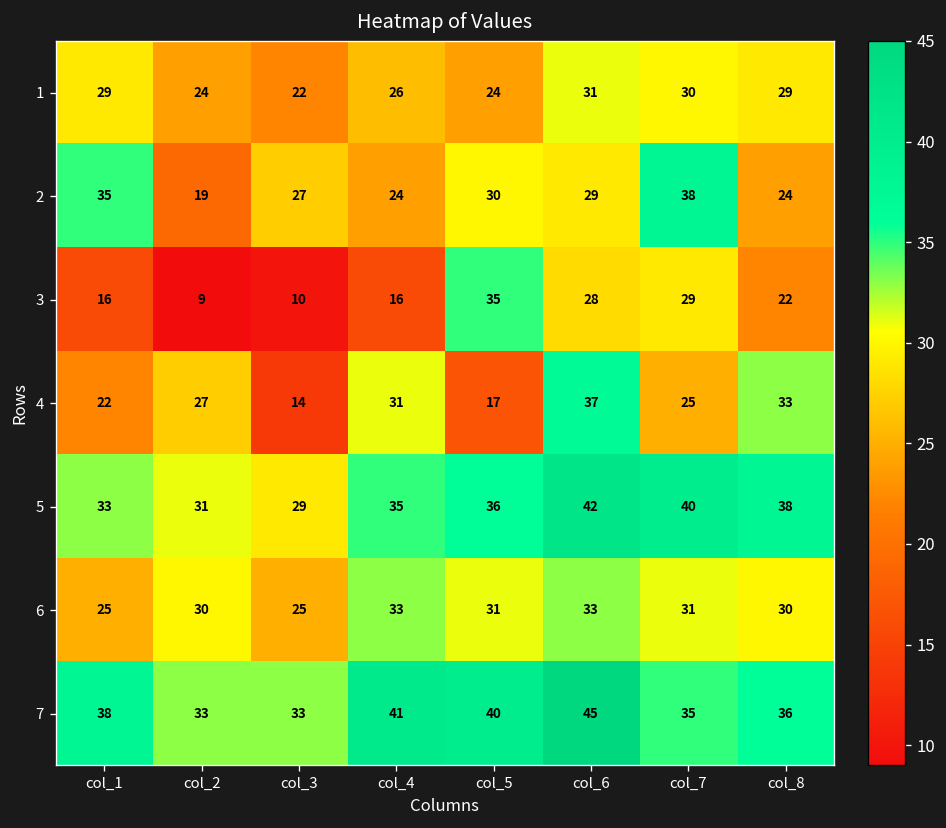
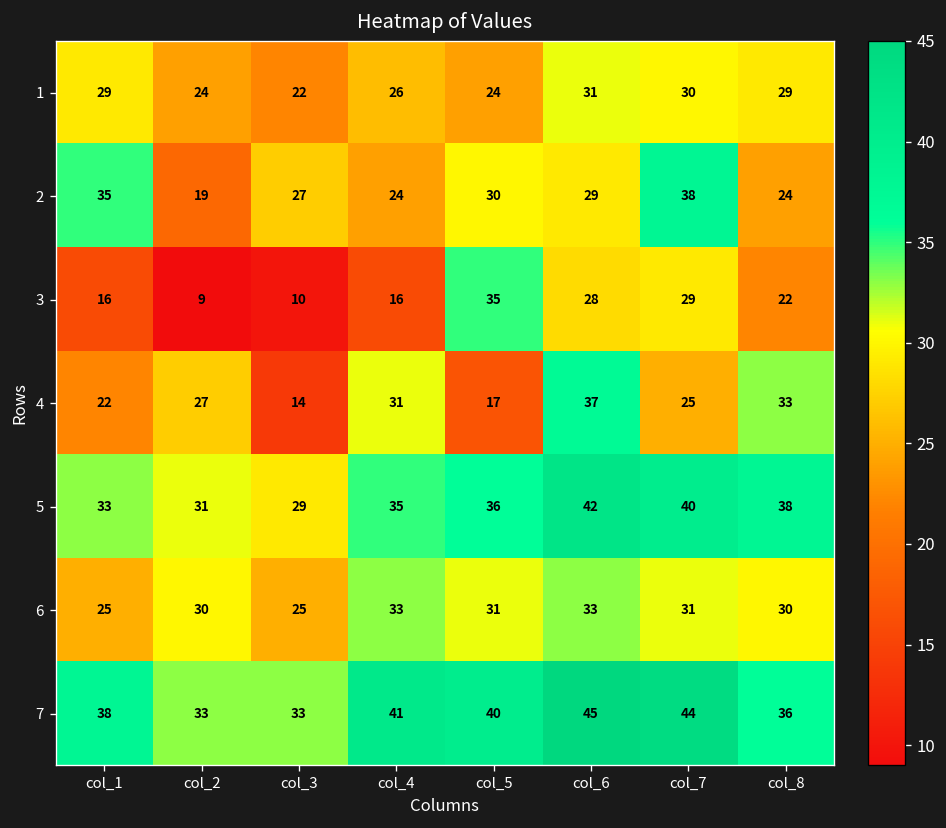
7, col_7: 35 -> 44
